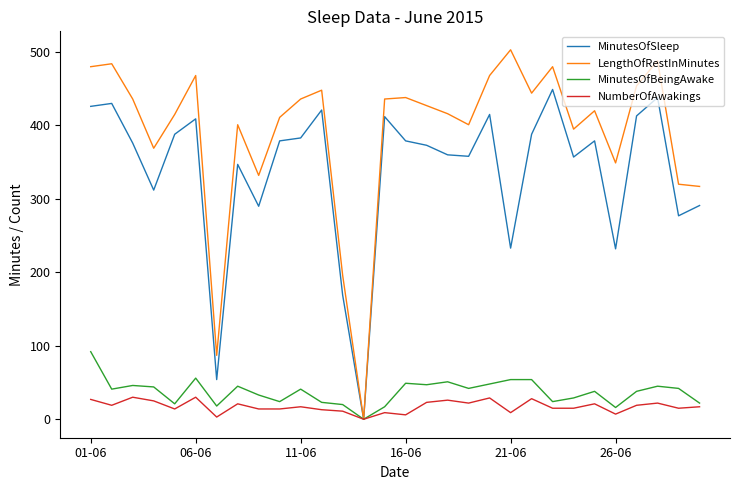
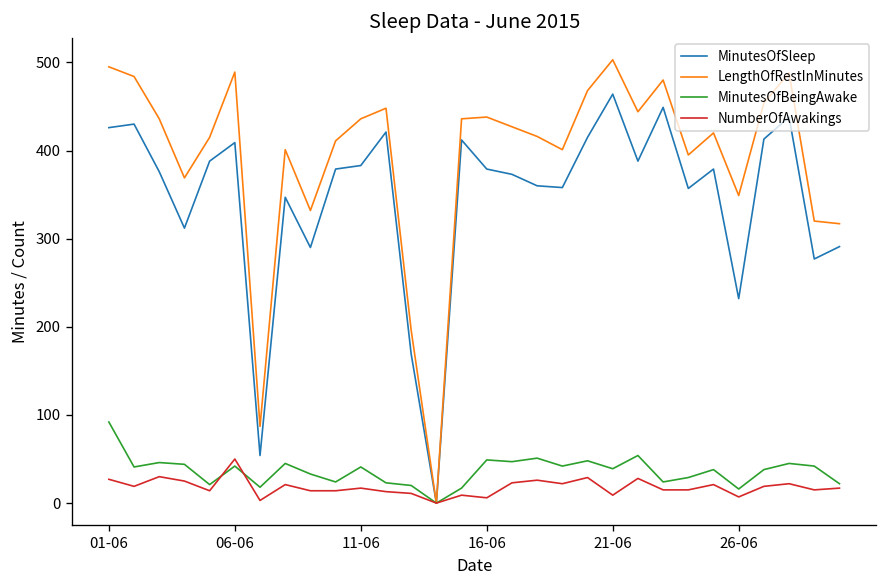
LengthOfRestInMinutes, 01-06: 480 -> 500
LengthOfRestInMinutes, 06-06: 470 -> 490
MinutesOfBeingAwake, 06-06: 60 -> 40
NumberOfAwakings, 06-06: 30 -> 50
MinutesOfSleep, 21-06: 230 -> 460
MinutesOfBeingAwake, 21-06: 50 -> 40
